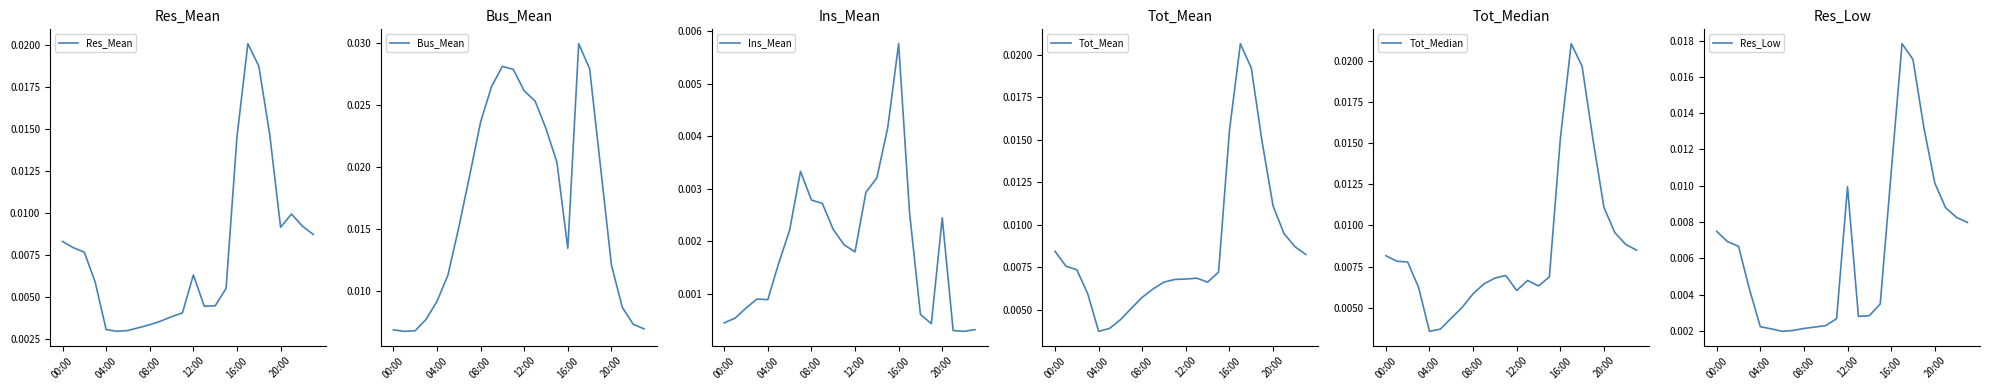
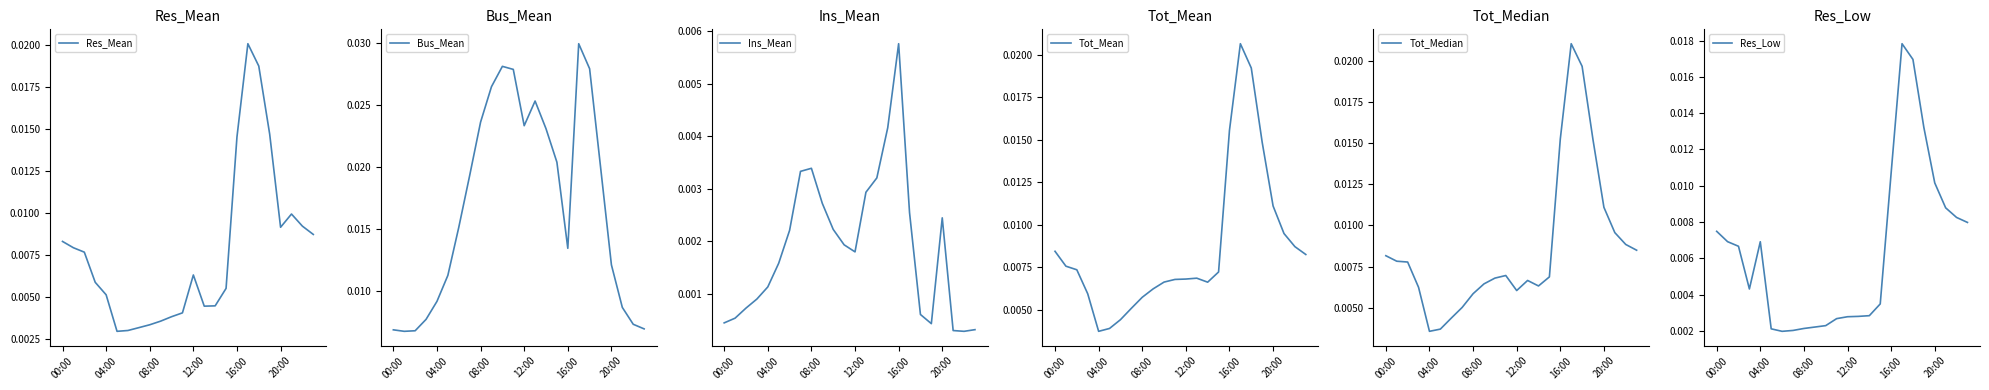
Res_Mean, 04:00: 0.0031 -> 0.0052
Bus_Mean, 12:00: 0.0261 -> 0.0233
Ins_Mean, 04:00: 0.0009 -> 0.0011
Ins_Mean, 08:00: 0.0028 -> 0.0034
Res_Low, 04:00: 0.0022 -> 0.0069
Res_Low, 12:00: 0.0099 -> 0.0028
